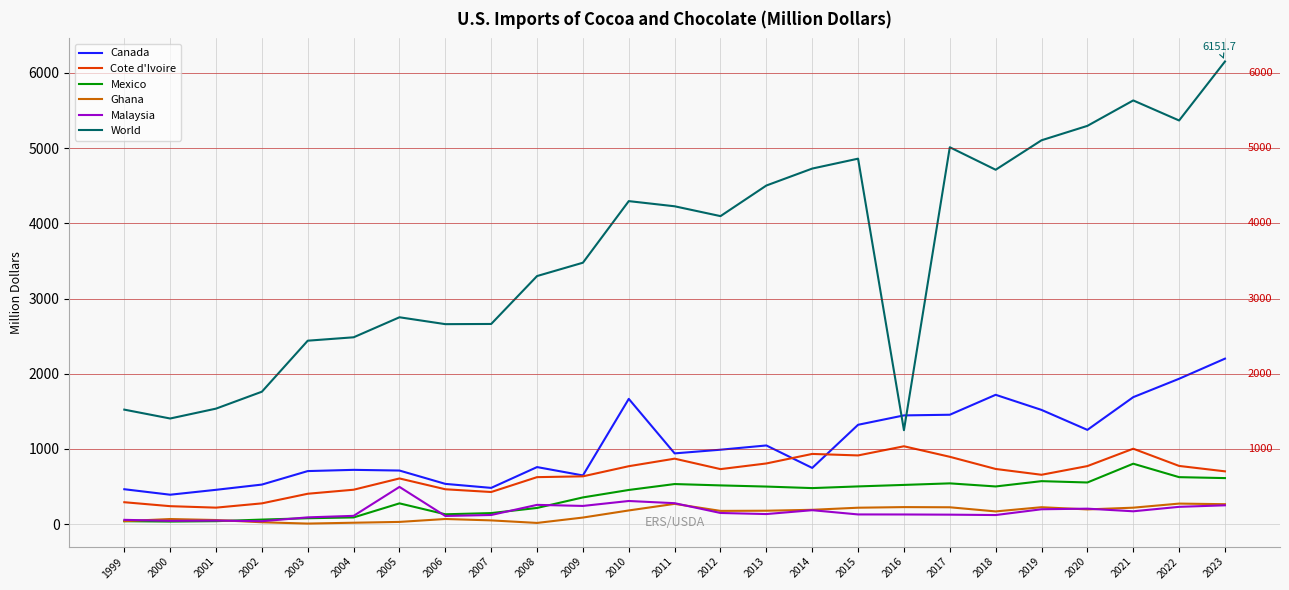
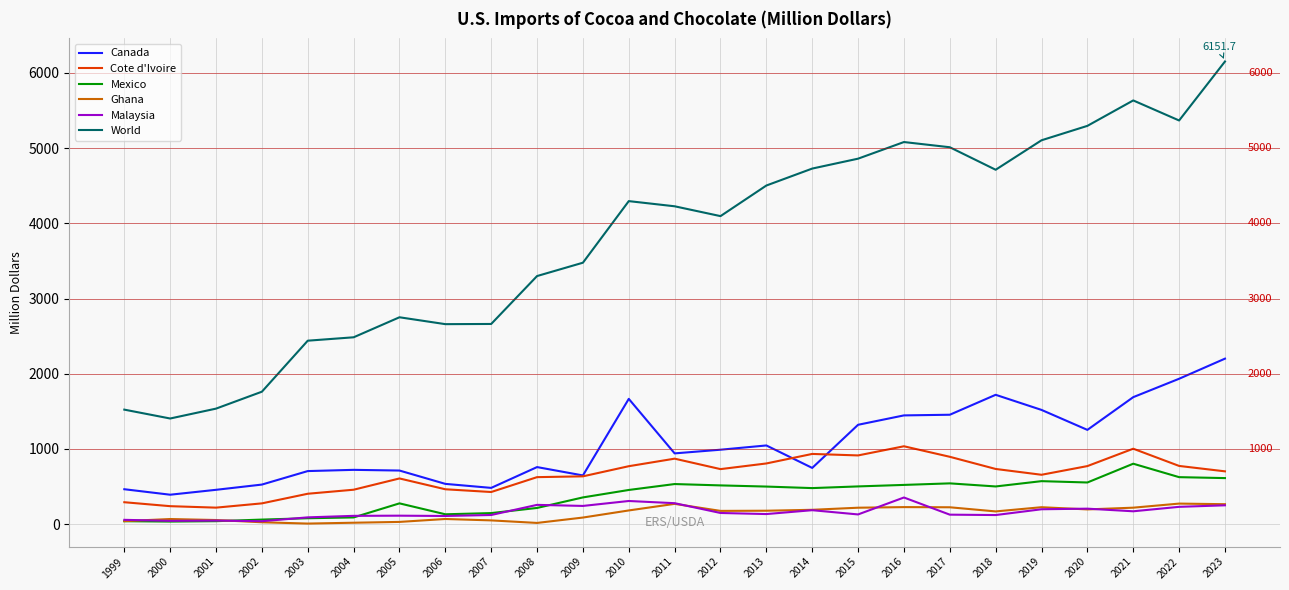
Malaysia, 2005: 500 -> 100
Malaysia, 2016: 100 -> 400
World, 2016: 1200 -> 5100
